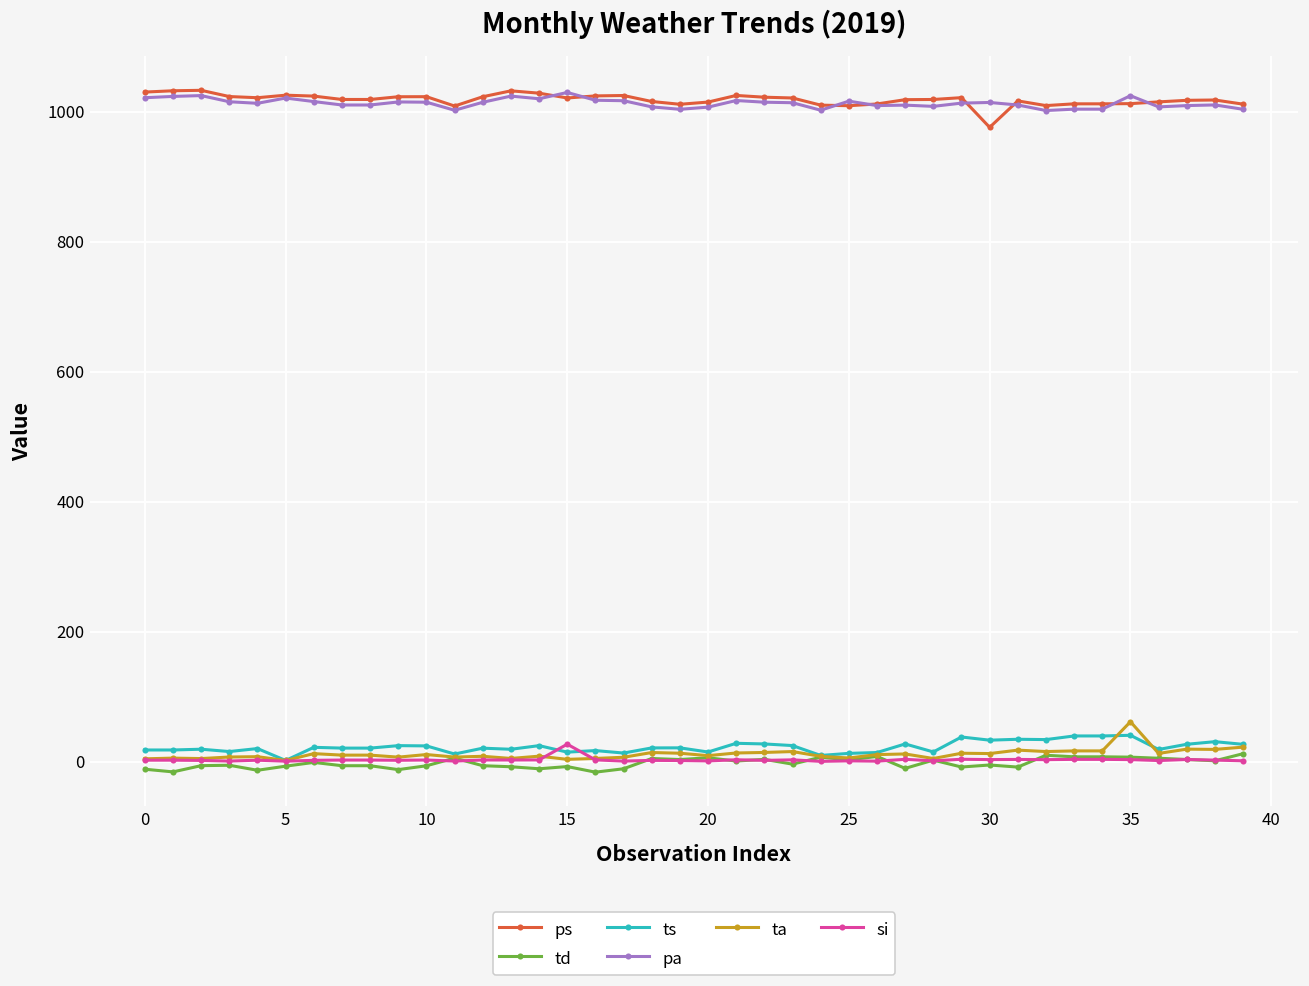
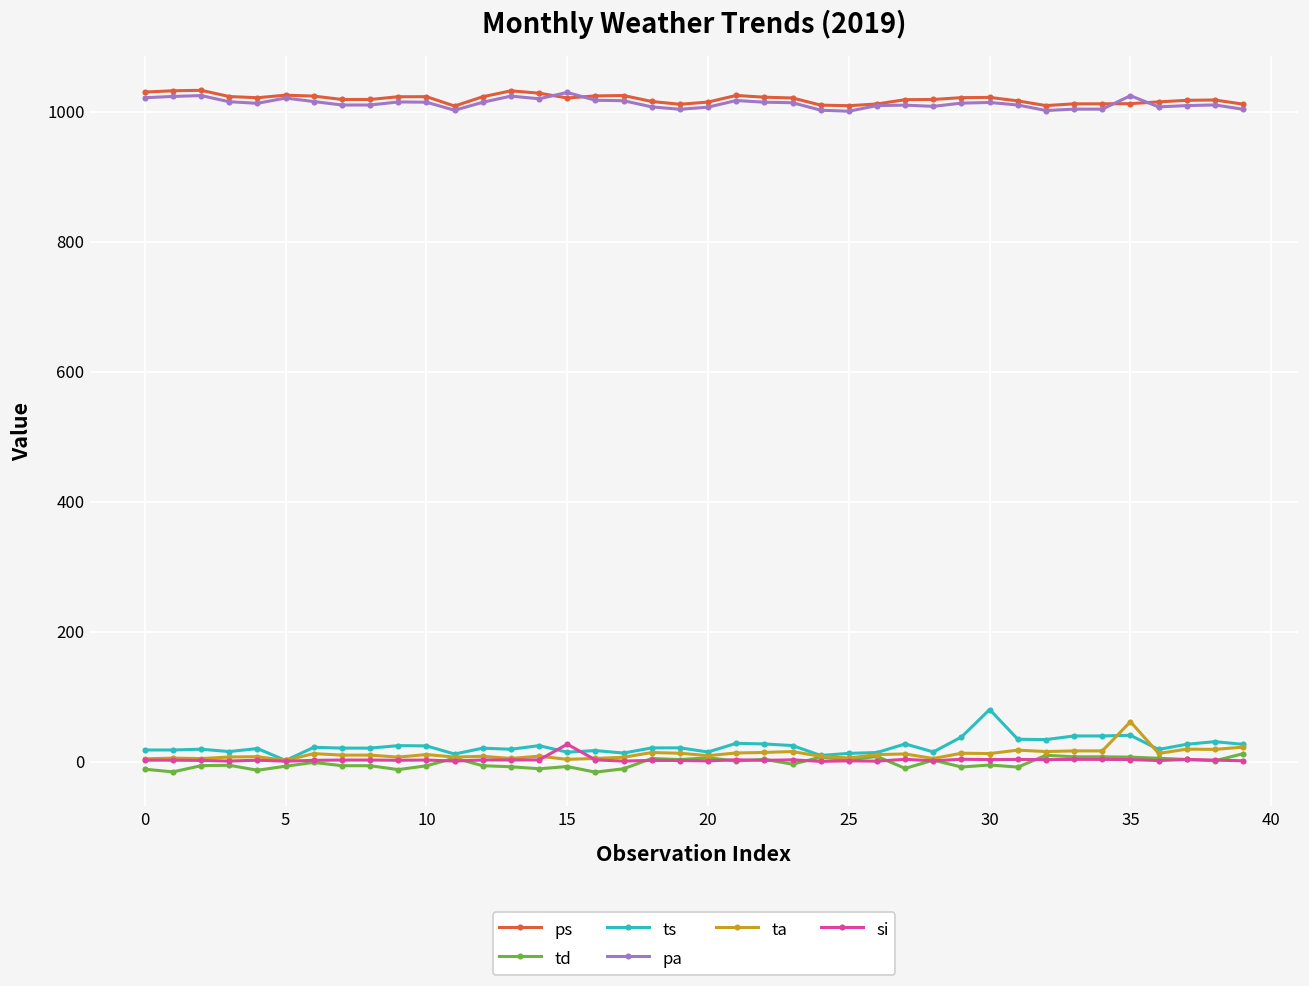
pa, 25: 1020 -> 1000
ps, 30: 980 -> 1020
ts, 30: 30 -> 80
